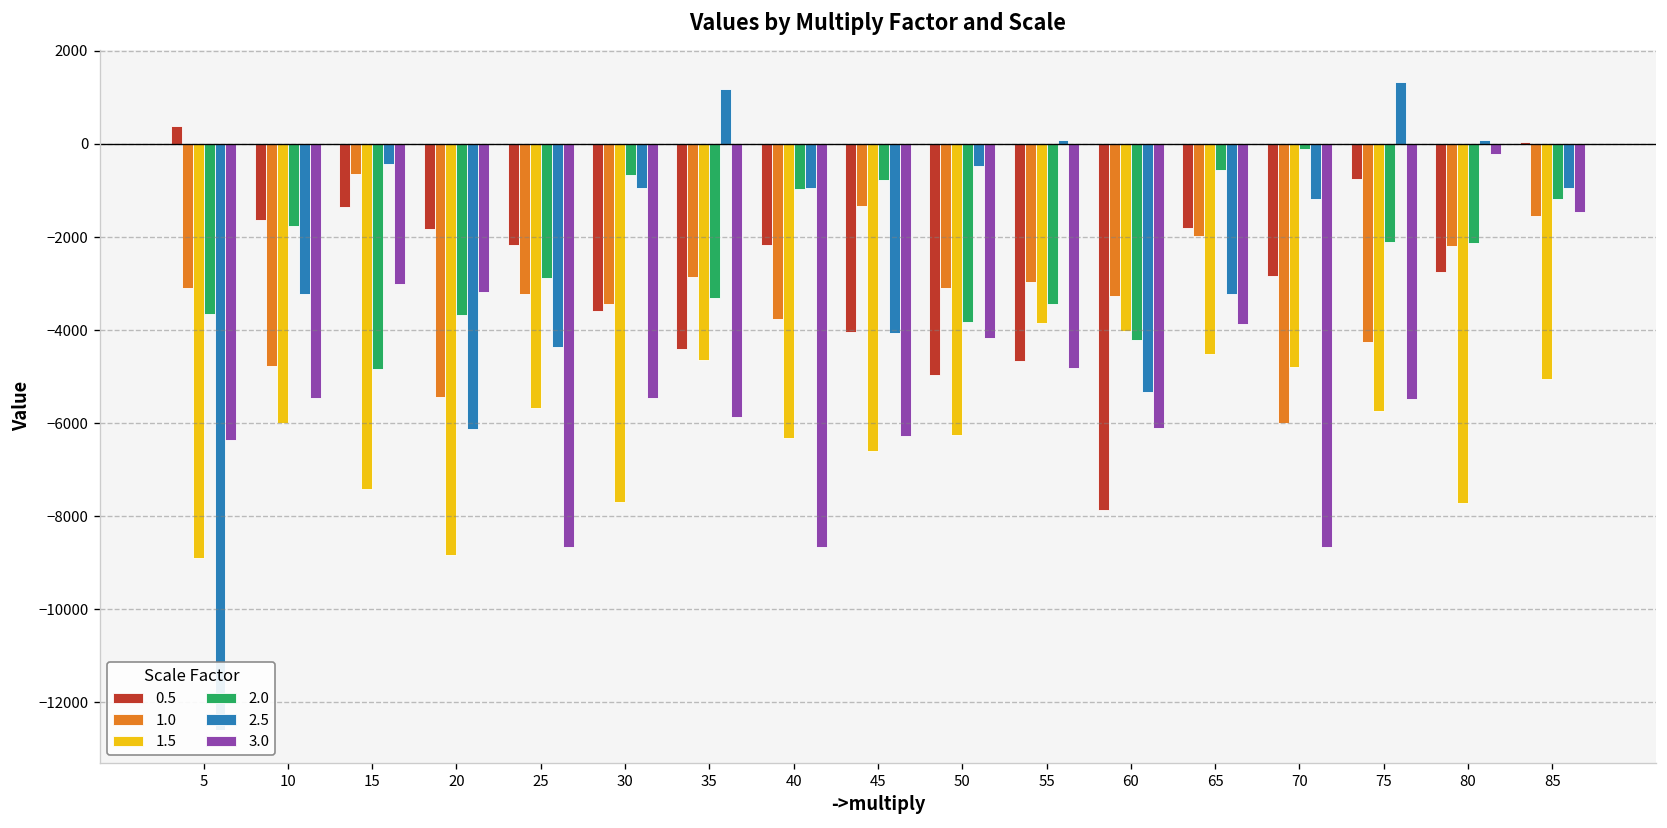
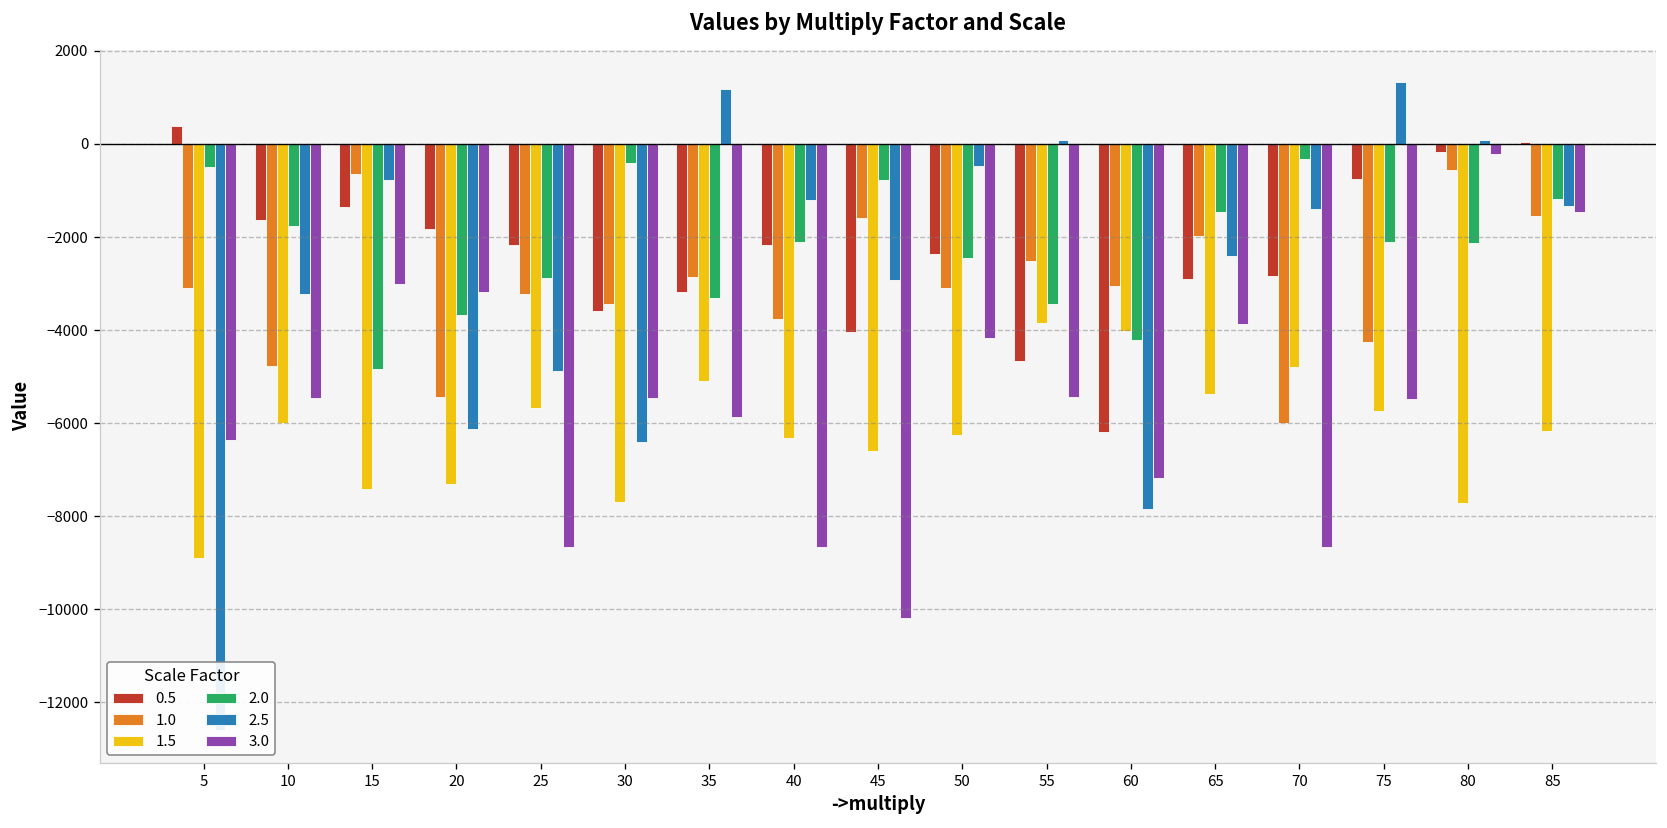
2.0, 5: -3700 -> -500
2.5, 15: -400 -> -800
1.5, 20: -8800 -> -7300
2.5, 25: -4400 -> -4900
2.0, 30: -700 -> -400
2.5, 30: -900 -> -6400
0.5, 35: -4400 -> -3200
1.5, 35: -4600 -> -5100
2.0, 40: -1000 -> -2100
2.5, 40: -900 -> -1200
1.0, 45: -1300 -> -1600
2.5, 45: -4100 -> -2900
3.0, 45: -6300 -> -10200
0.5, 50: -5000 -> -2400
2.0, 50: -3800 -> -2500
1.0, 55: -3000 -> -2500
3.0, 55: -4800 -> -5400
0.5, 60: -7900 -> -6200
1.0, 60: -3300 -> -3000
2.5, 60: -5300 -> -7800
3.0, 60: -6100 -> -7200
0.5, 65: -1800 -> -2900
1.5, 65: -4500 -> -5400
2.0, 65: -600 -> -1500
2.5, 65: -3200 -> -2400
2.0, 70: -100 -> -300
2.5, 70: -1200 -> -1400
0.5, 80: -2800 -> -200
1.0, 80: -2200 -> -600
1.5, 85: -5000 -> -6200
2.5, 85: -1000 -> -1300
